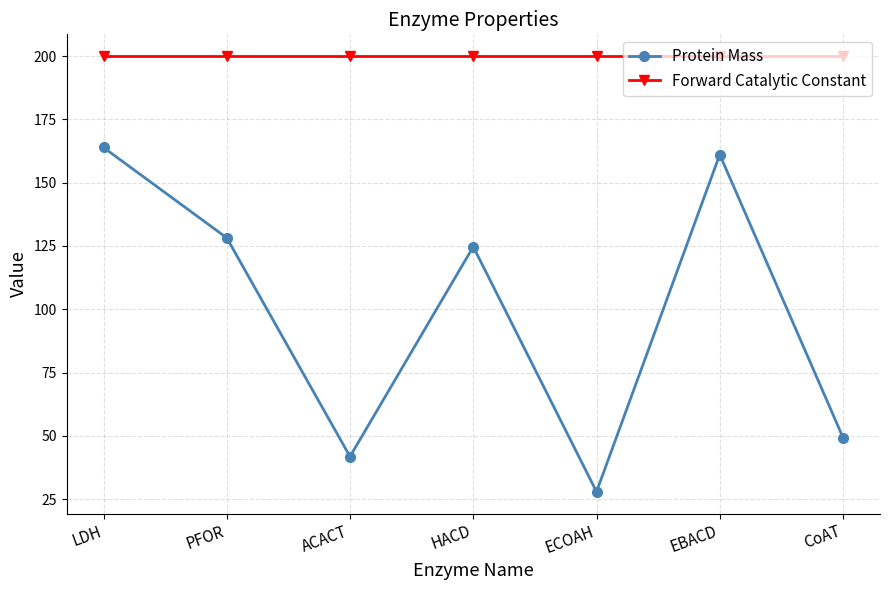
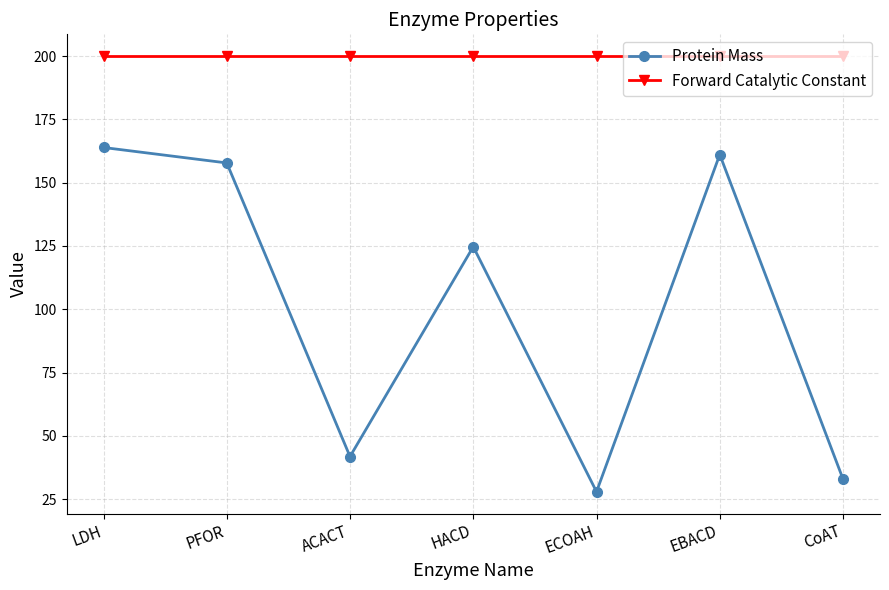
Protein Mass, PFOR: 128 -> 158
Protein Mass, CoAT: 49 -> 33
